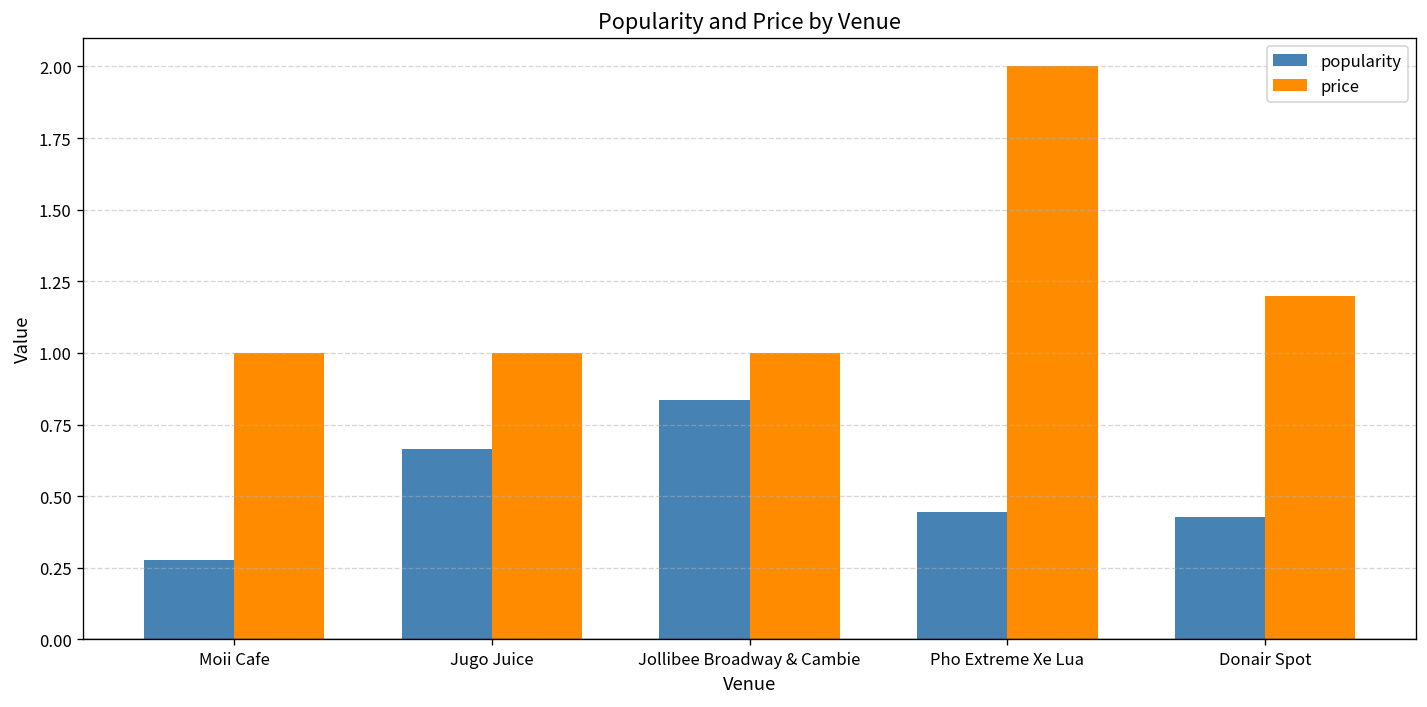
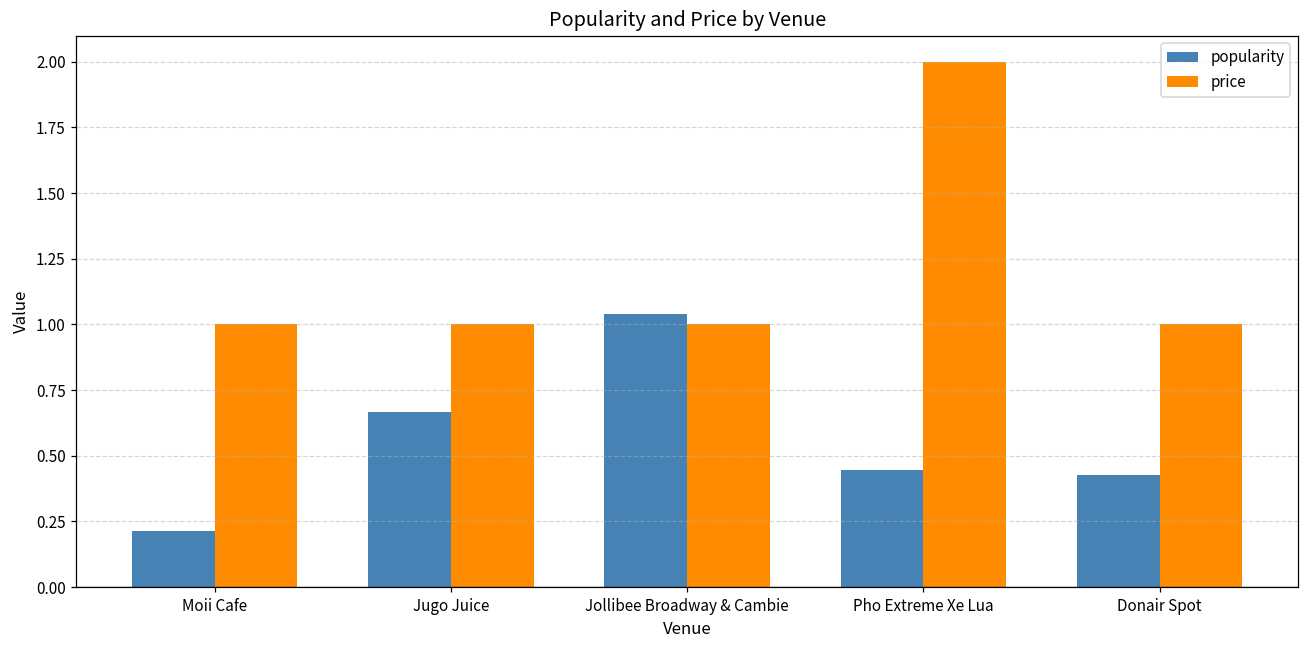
popularity, Moii Cafe: 0.28 -> 0.22
popularity, Jollibee Broadway & Cambie: 0.83 -> 1.04
price, Donair Spot: 1.2 -> 1.0
